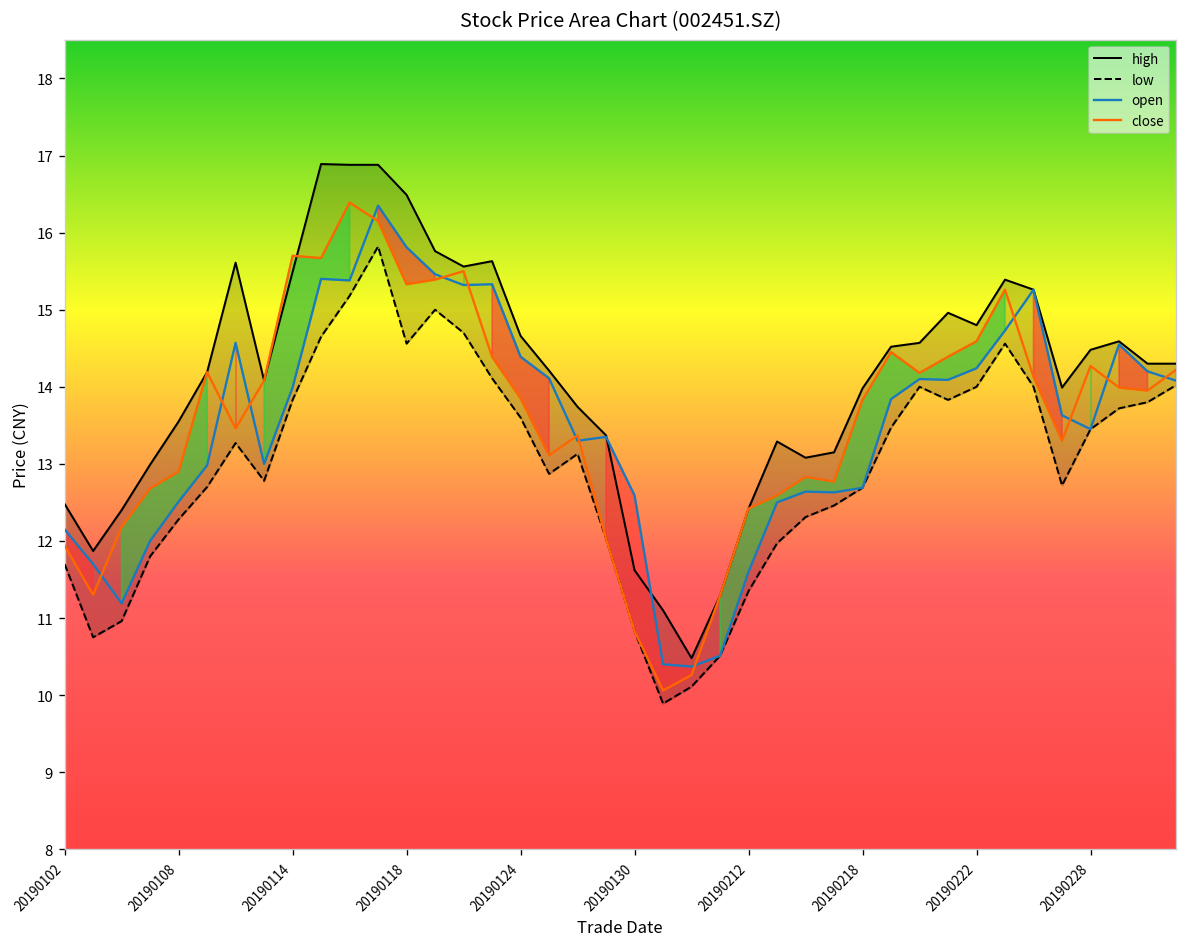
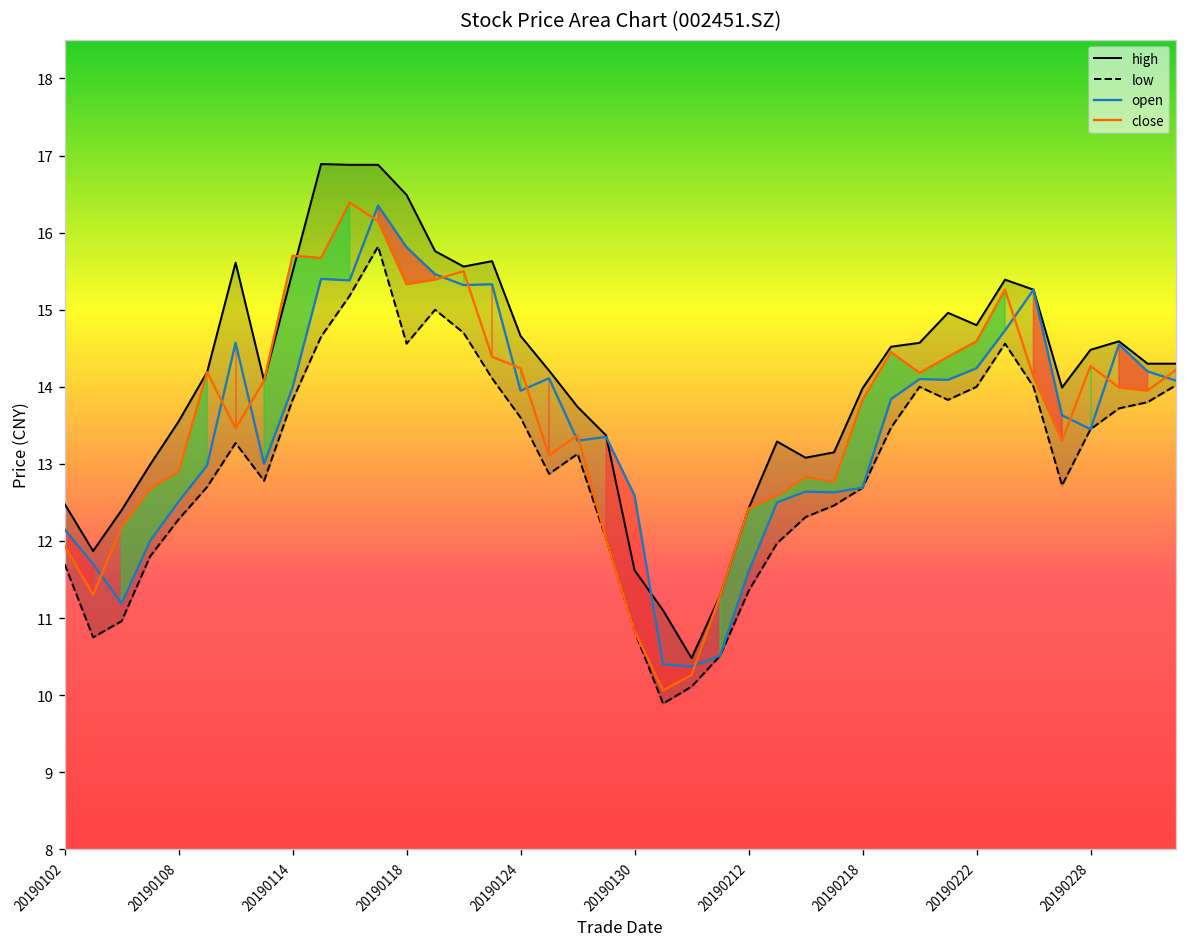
open, 20190124: 14.4 -> 14.0
close, 20190124: 13.9 -> 14.2
